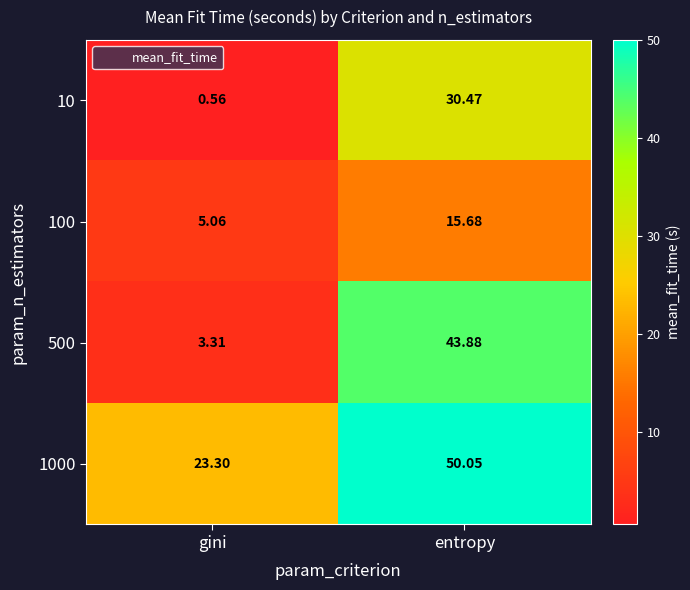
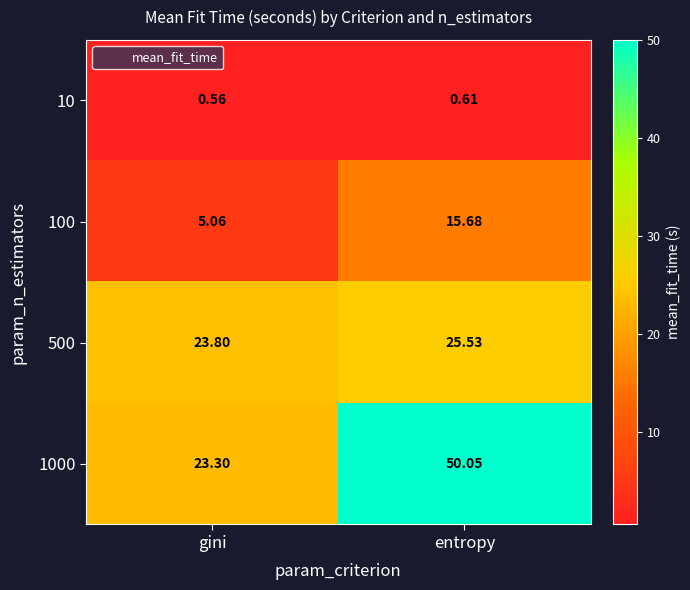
10, entropy: 30.47 -> 0.61
500, gini: 3.31 -> 23.80
500, entropy: 43.88 -> 25.53
